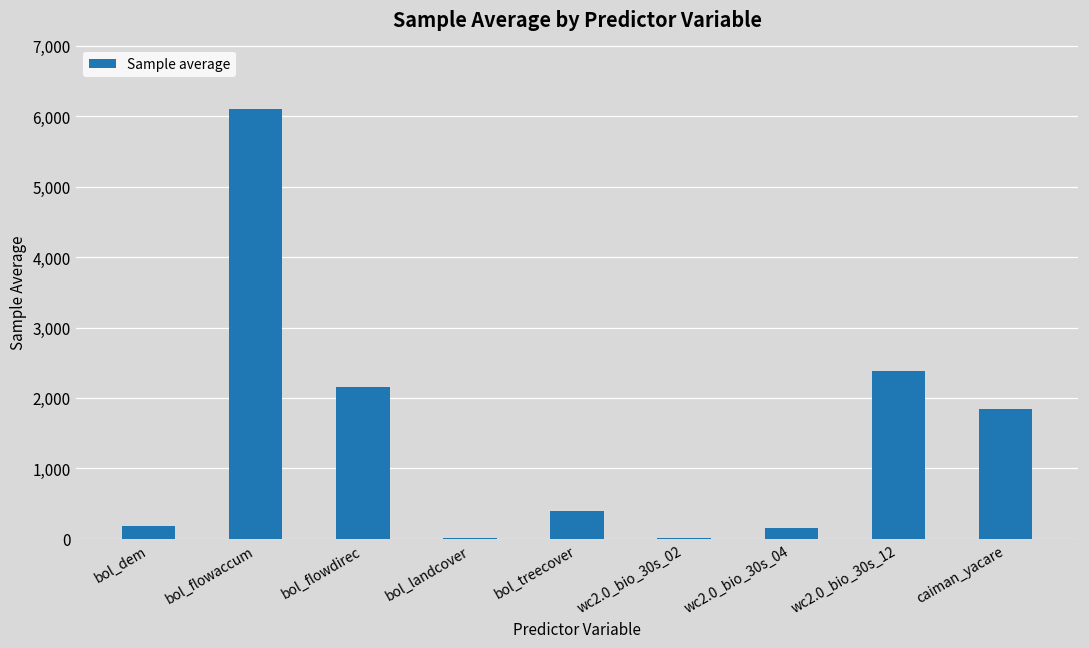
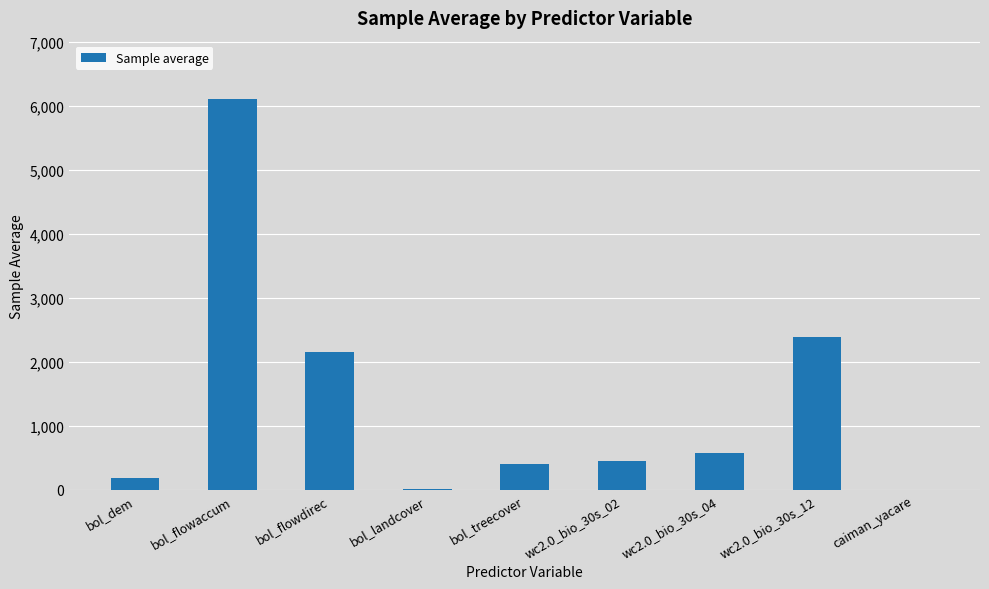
wc2.0_bio_30s_02: 0 -> 400
wc2.0_bio_30s_04: 200 -> 600
caiman_yacare: 1,800 -> 0
